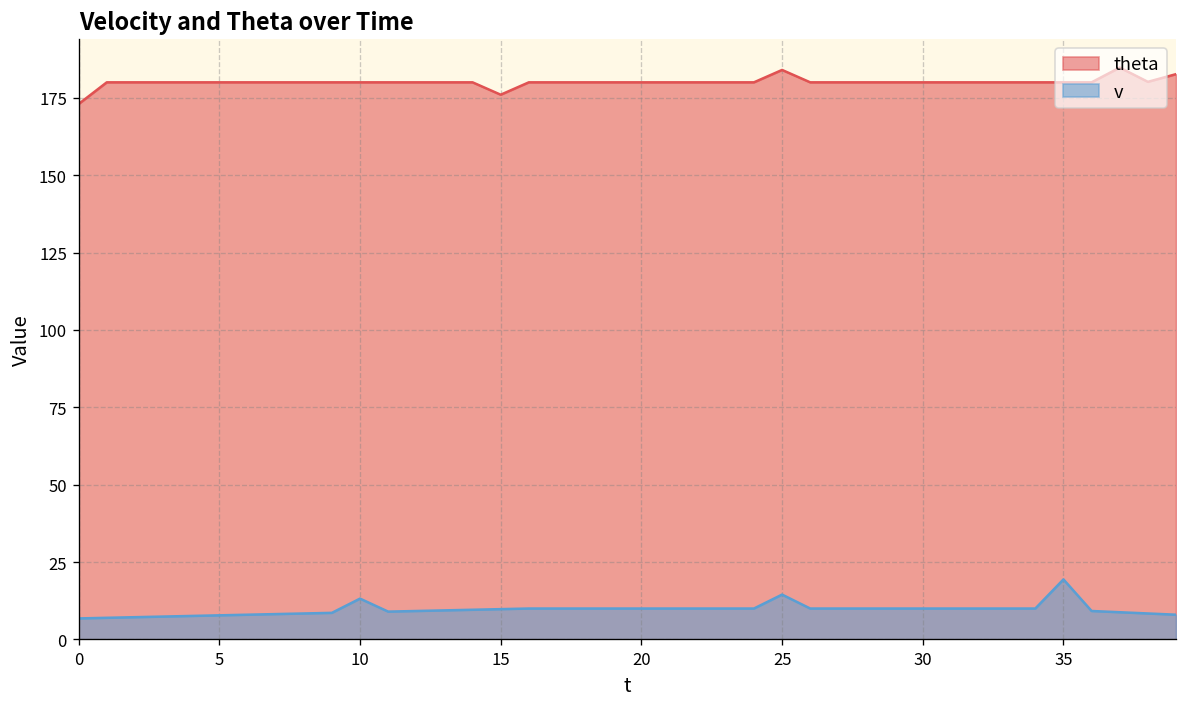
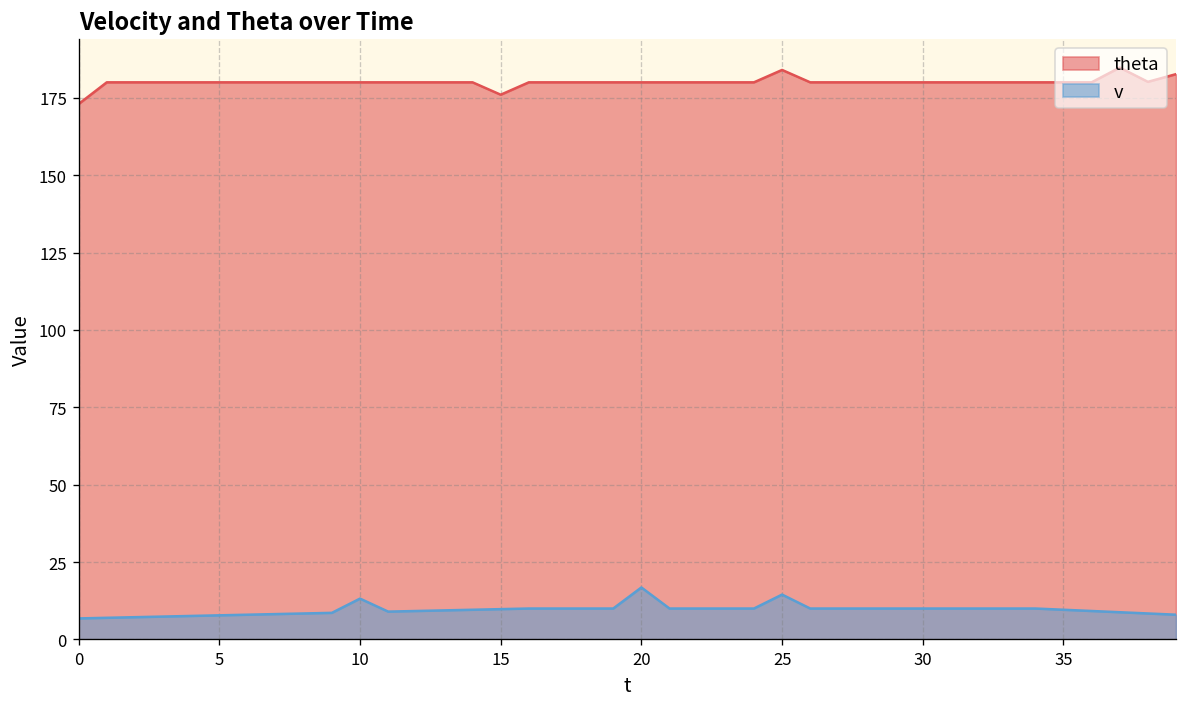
v, 20: 10 -> 17
v, 35: 19 -> 10
